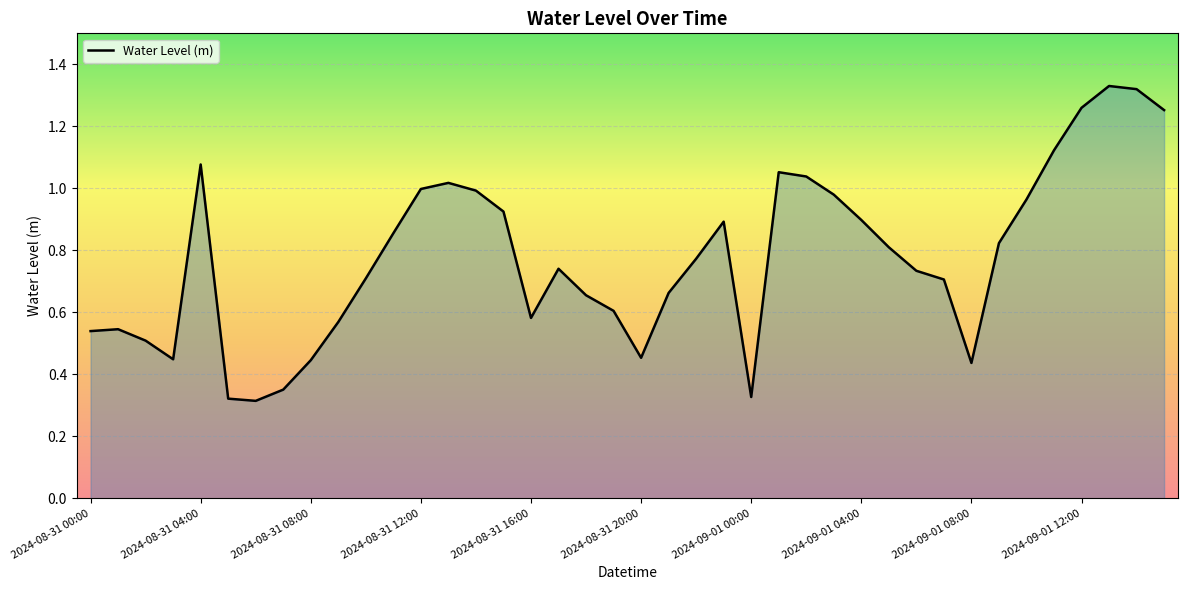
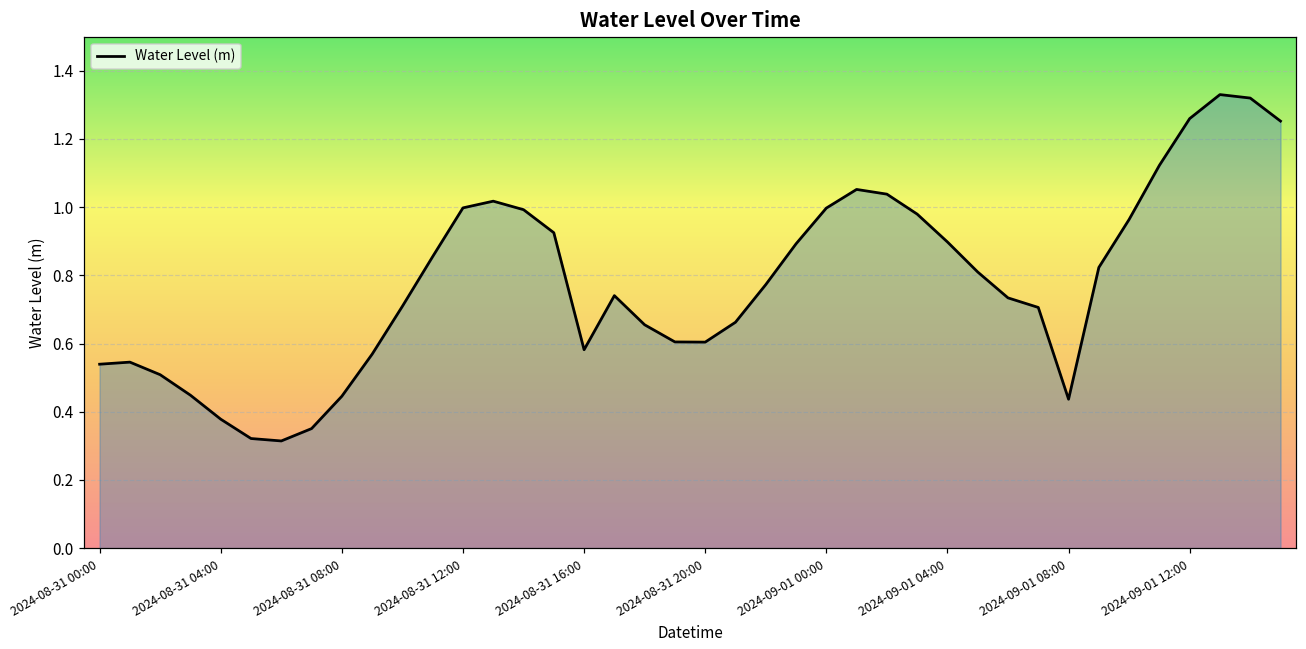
2024-08-31 04:00: 1.08 -> 0.38
2024-08-31 20:00: 0.45 -> 0.60
2024-09-01 00:00: 0.33 -> 1.00
